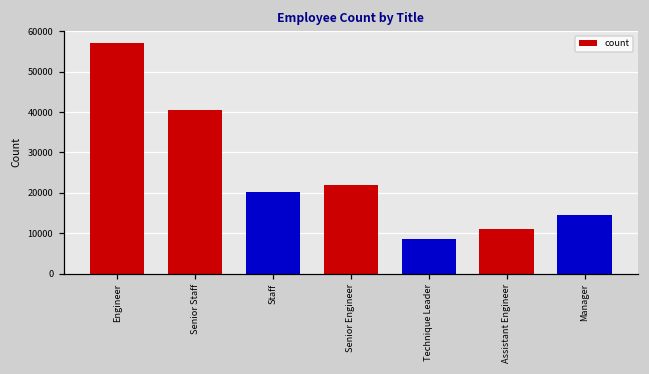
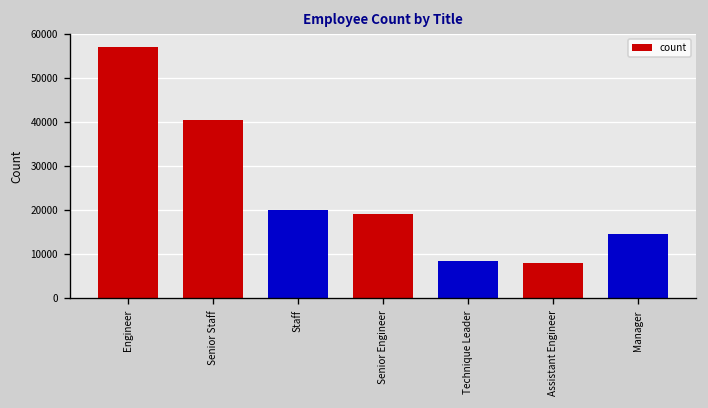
Senior Engineer: 22000 -> 19000
Assistant Engineer: 11000 -> 8000
